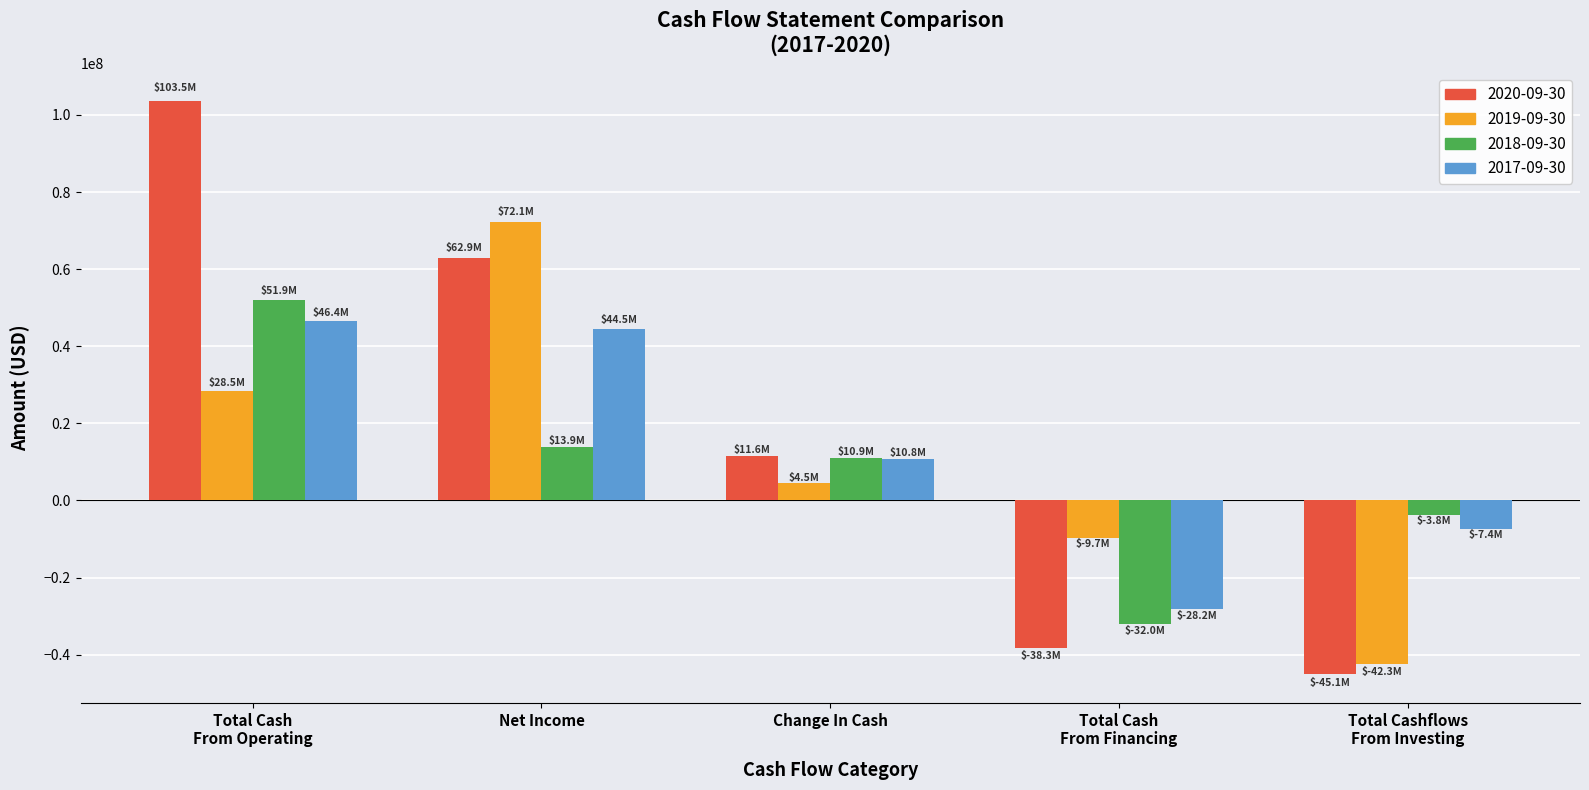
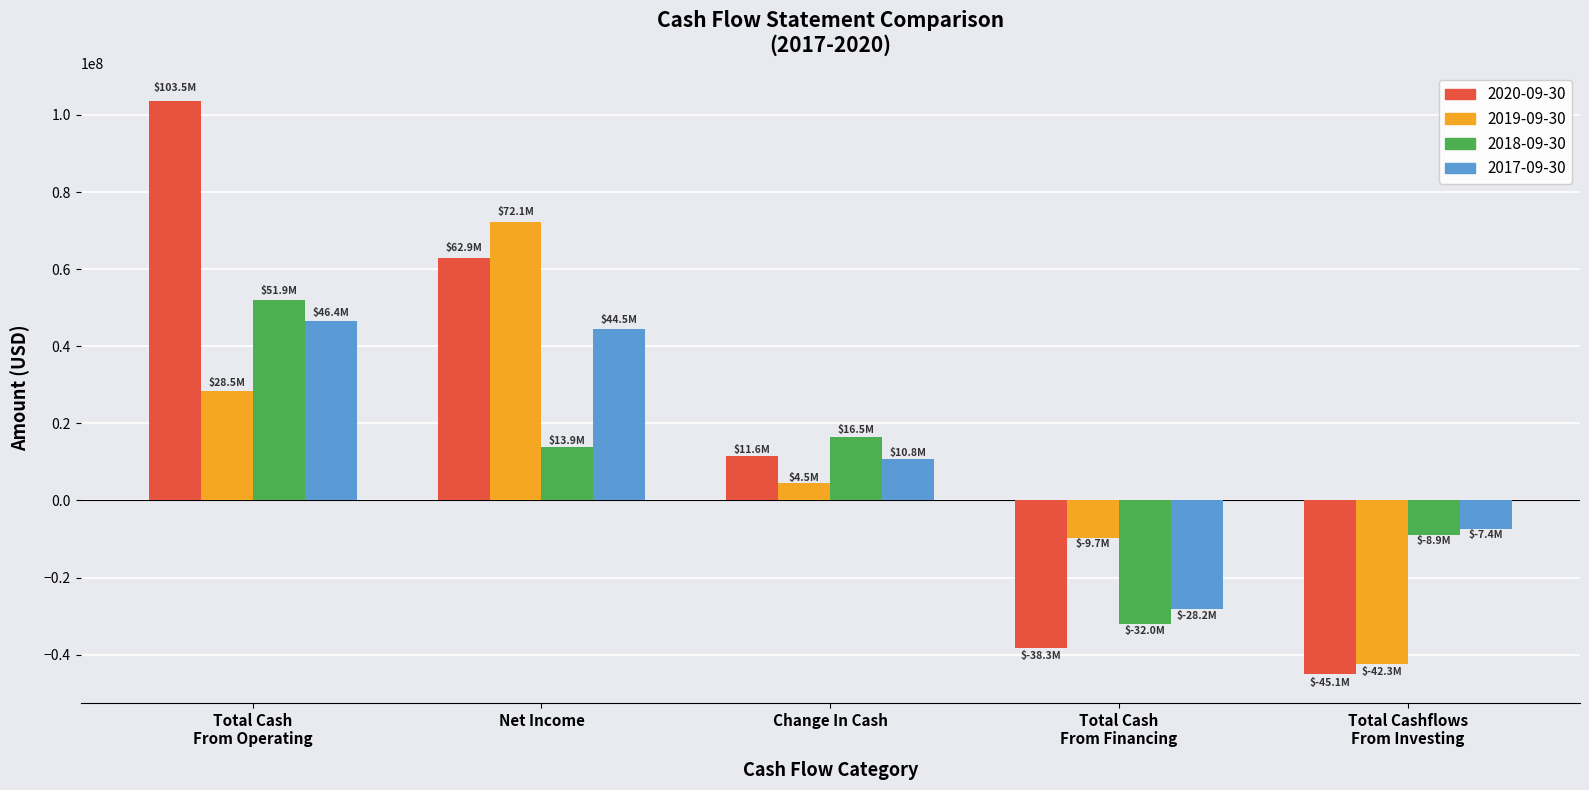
2018-09-30, Change In Cash: $10.9M -> $16.5M
2018-09-30, Total Cashflows From Investing: $-3.8M -> $-8.9M
